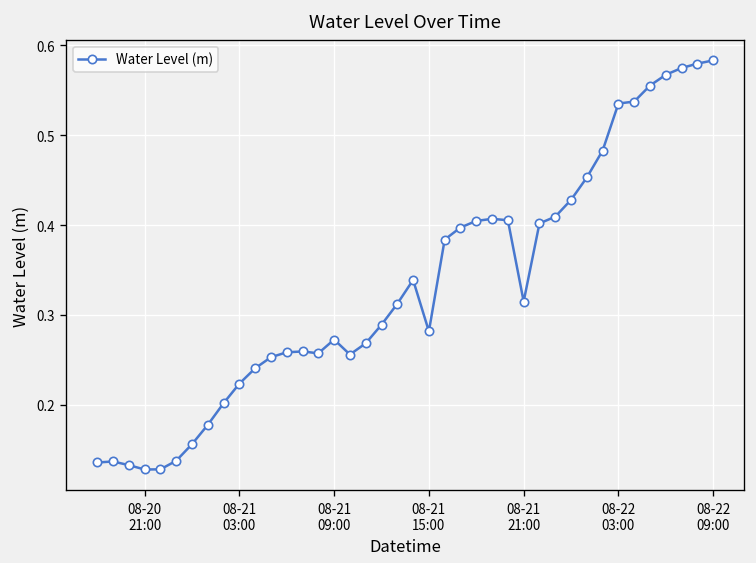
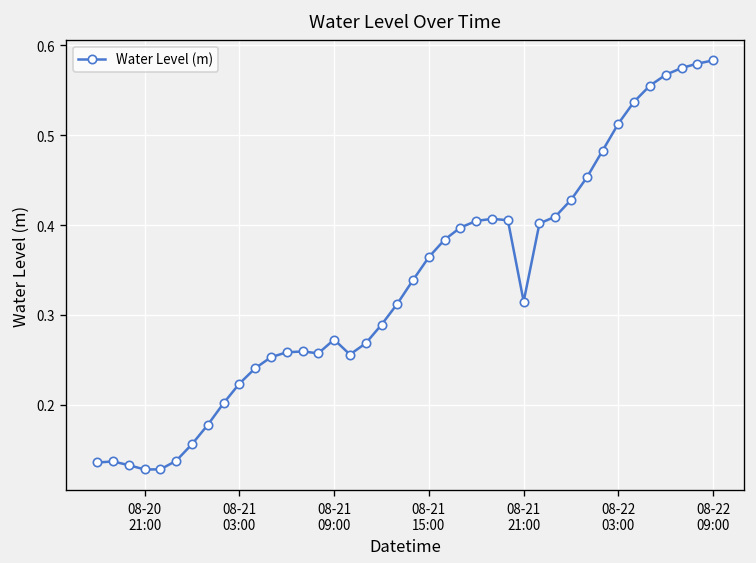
08-21 15:00: 0.28 -> 0.36
08-22 03:00: 0.54 -> 0.51
